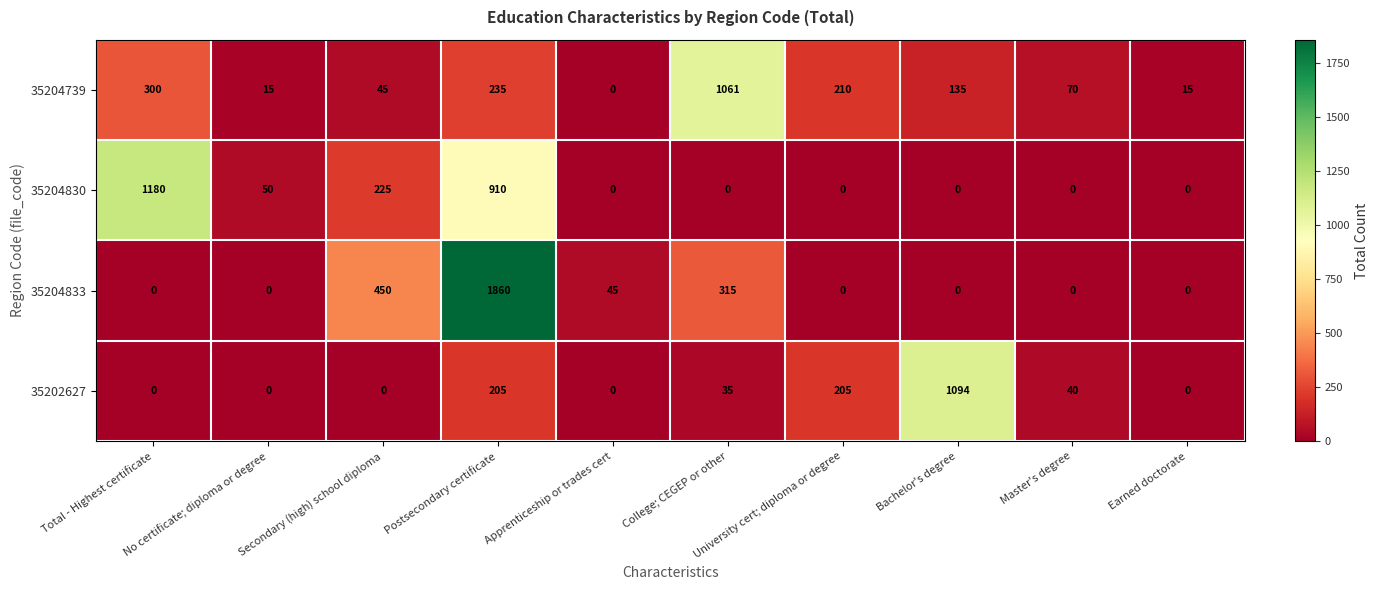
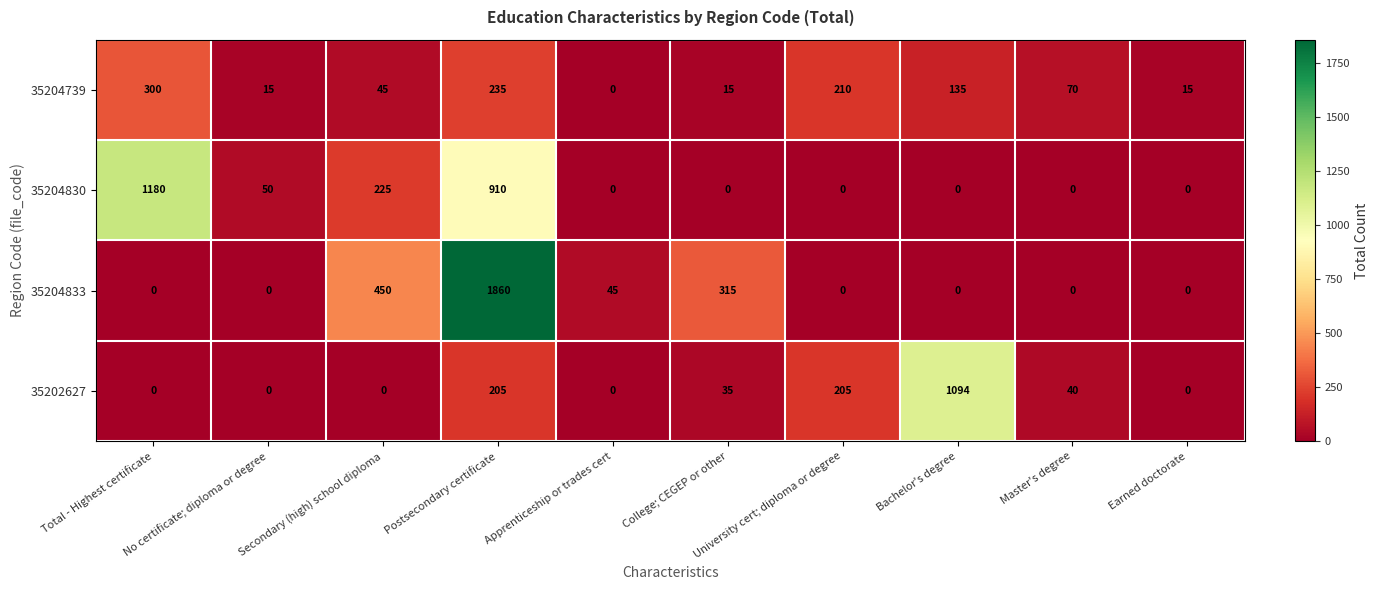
35204739, College; CEGEP or other: 1061 -> 15
